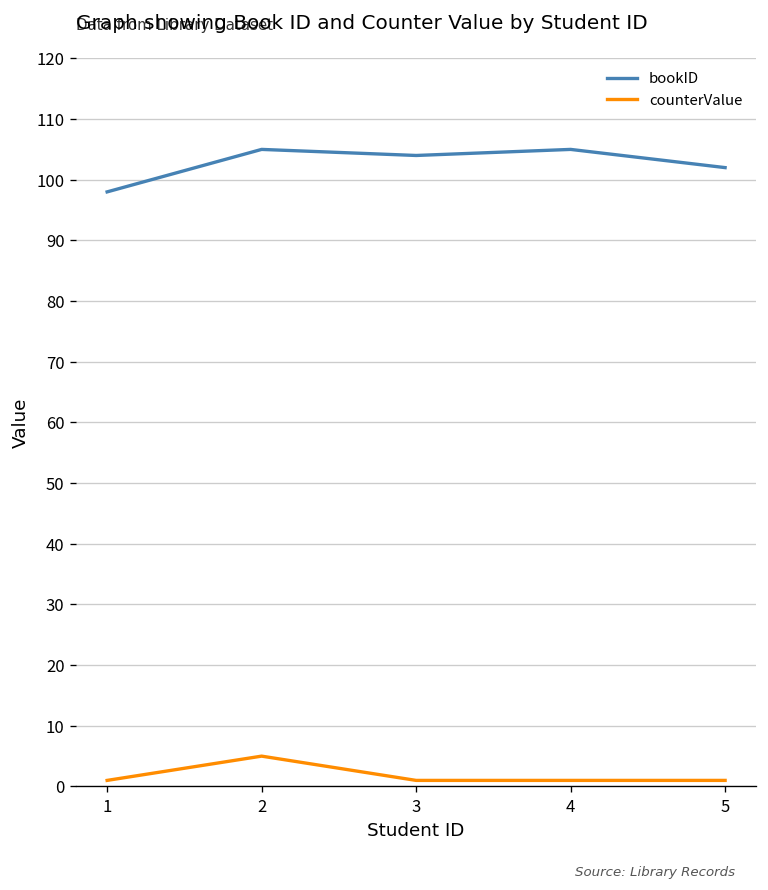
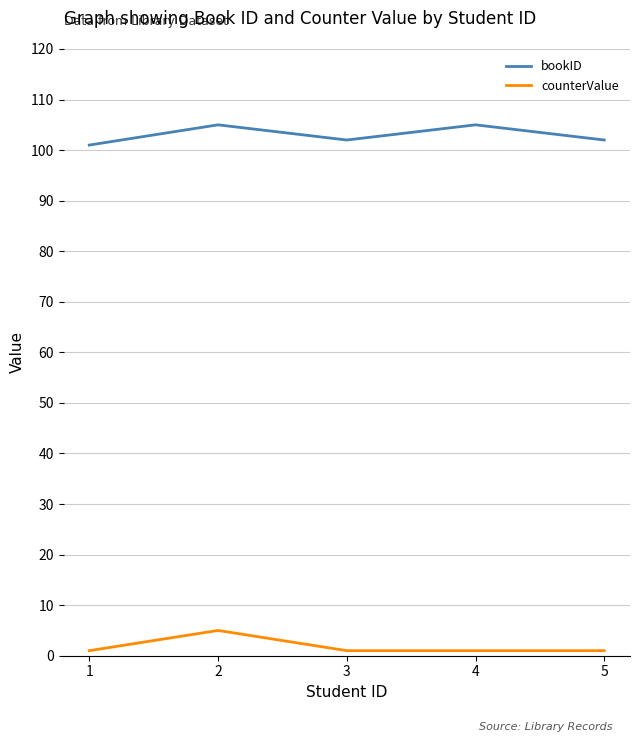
bookID, 1: 98 -> 101
bookID, 3: 104 -> 102
